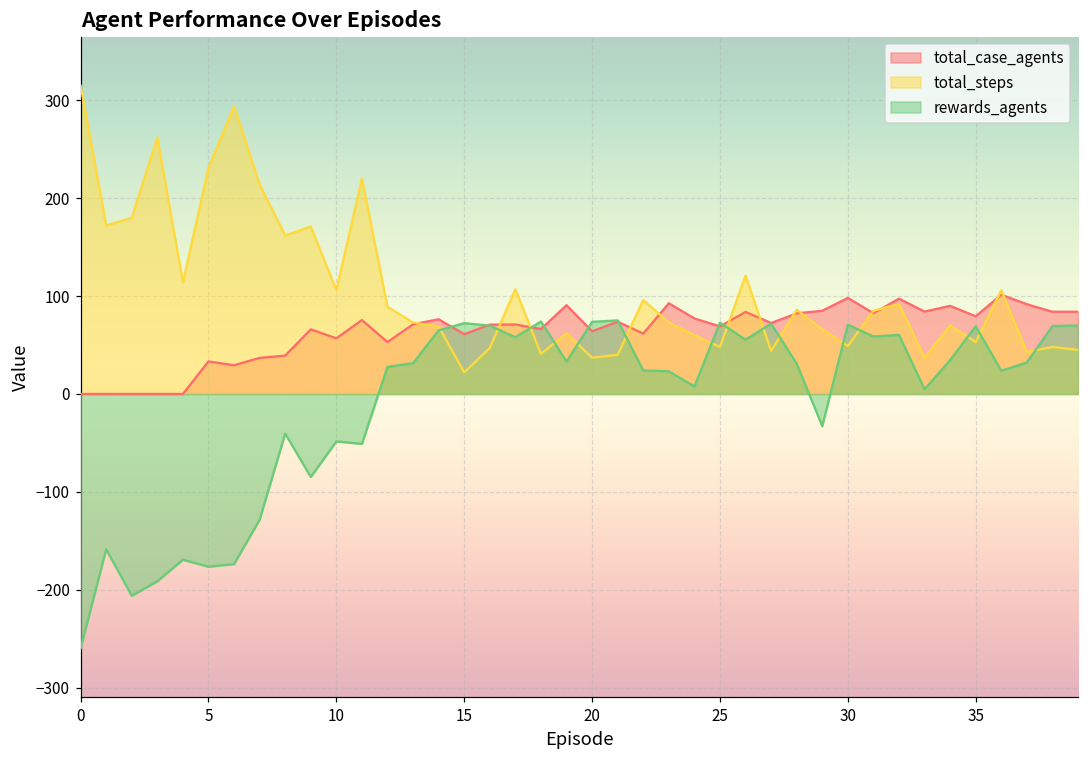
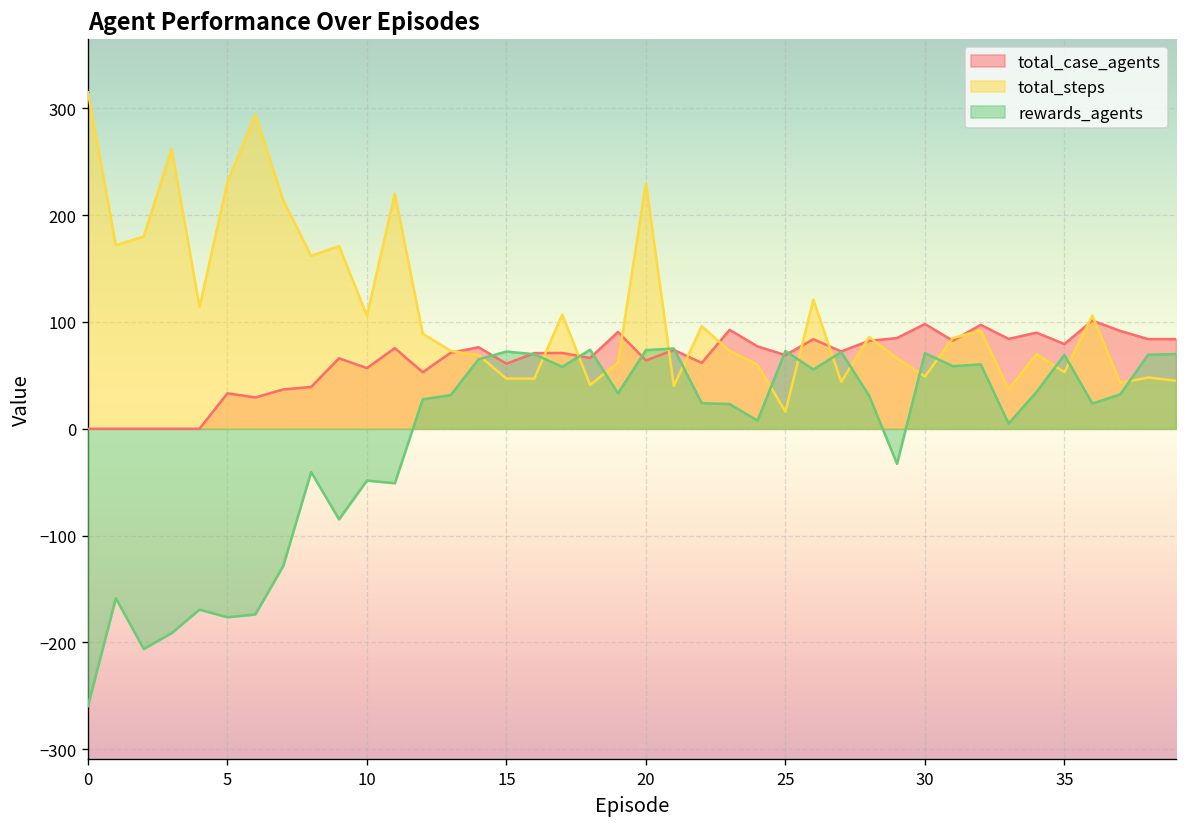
total_steps, 15: 20 -> 50
total_steps, 20: 40 -> 230
total_steps, 25: 50 -> 20
